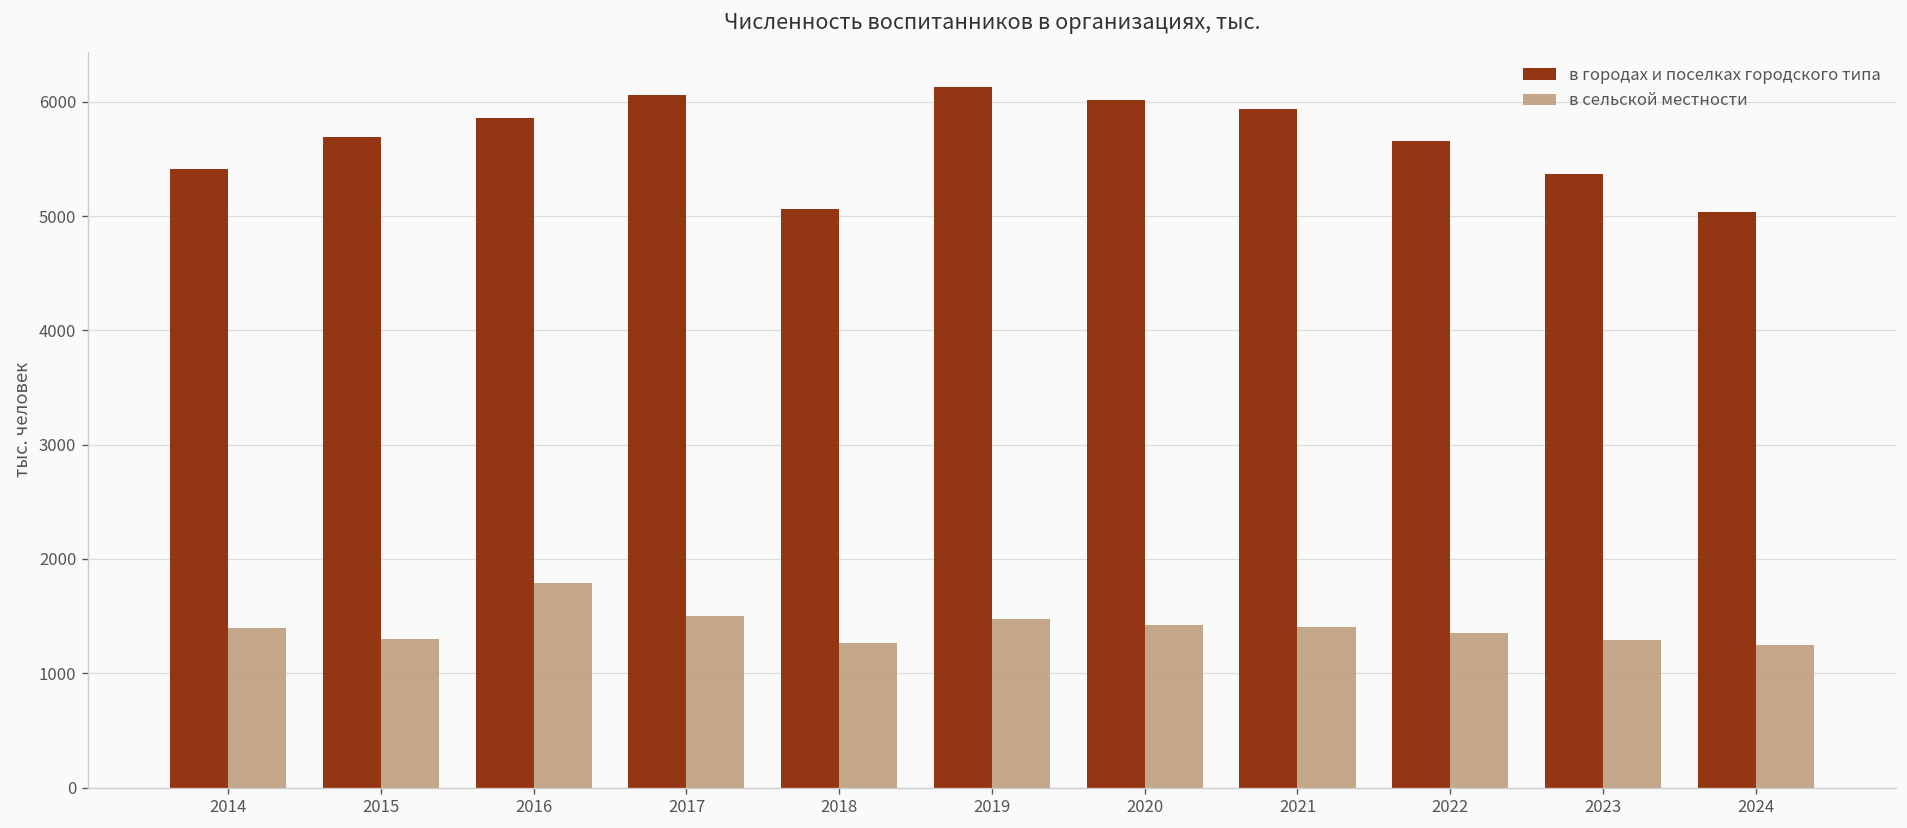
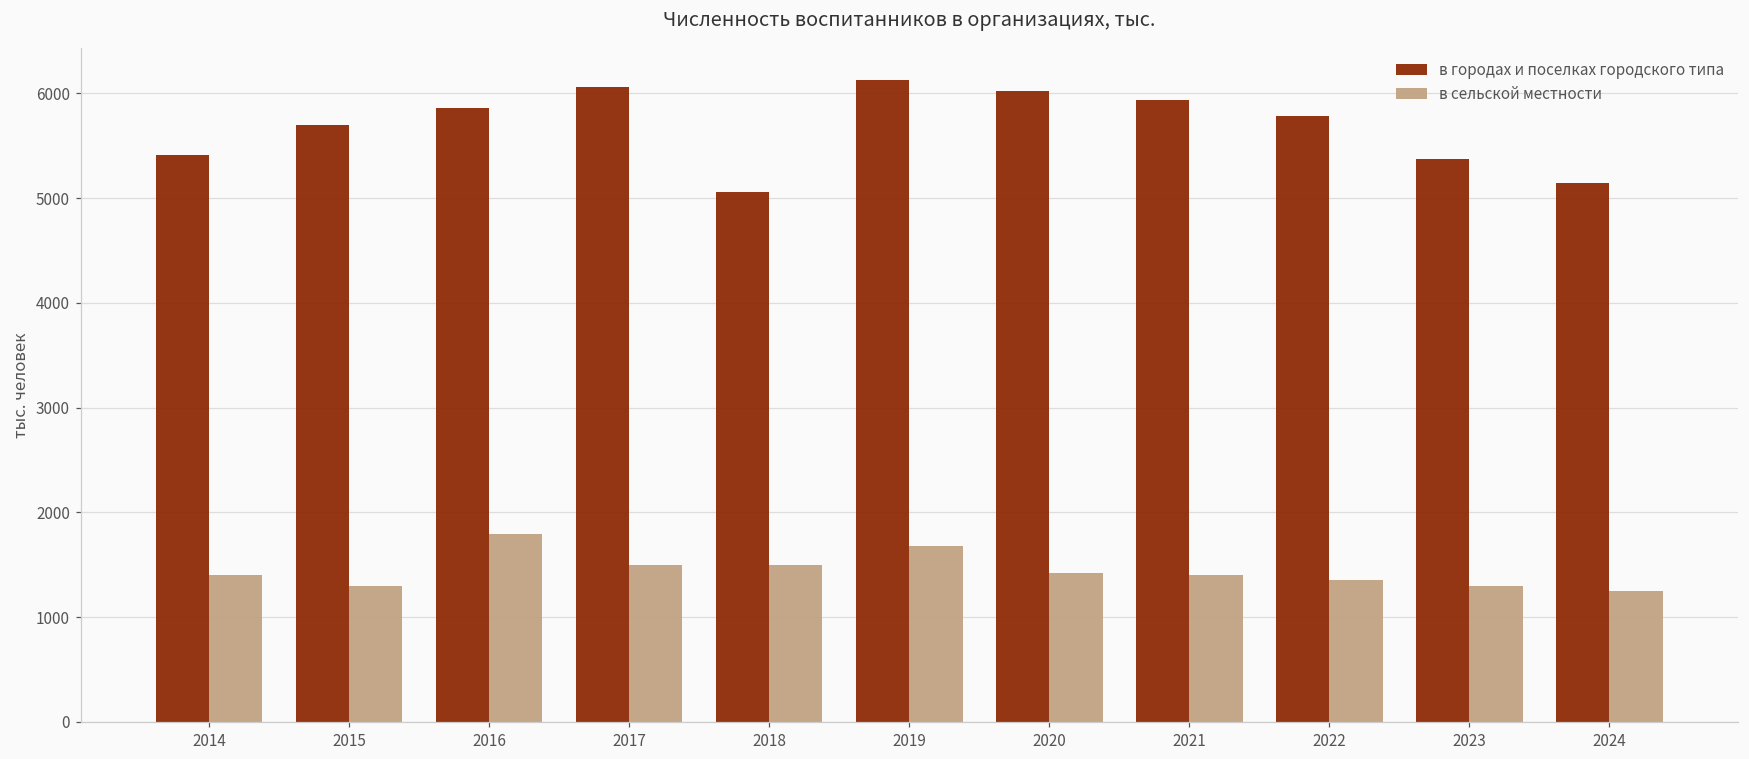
в сельской местности, 2018: 1300 -> 1500
в сельской местности, 2019: 1500 -> 1700
в городах и поселках городского типа, 2022: 5700 -> 5800
в городах и поселках городского типа, 2024: 5000 -> 5100
